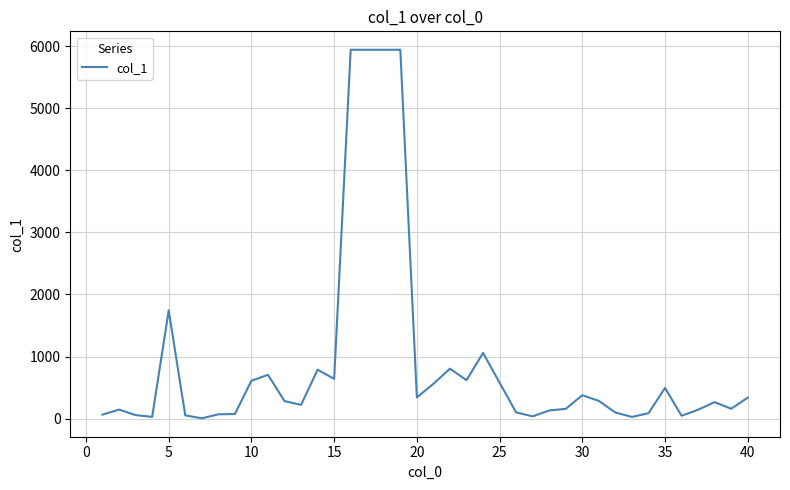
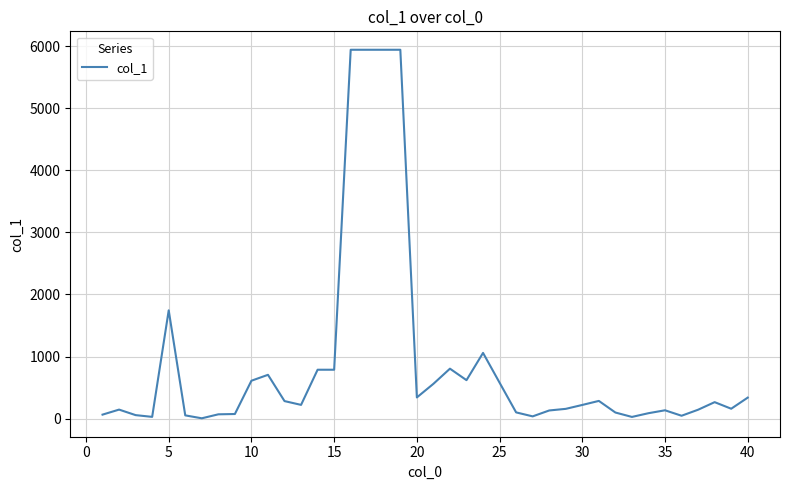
15: 600 -> 800
30: 400 -> 200
35: 500 -> 100
